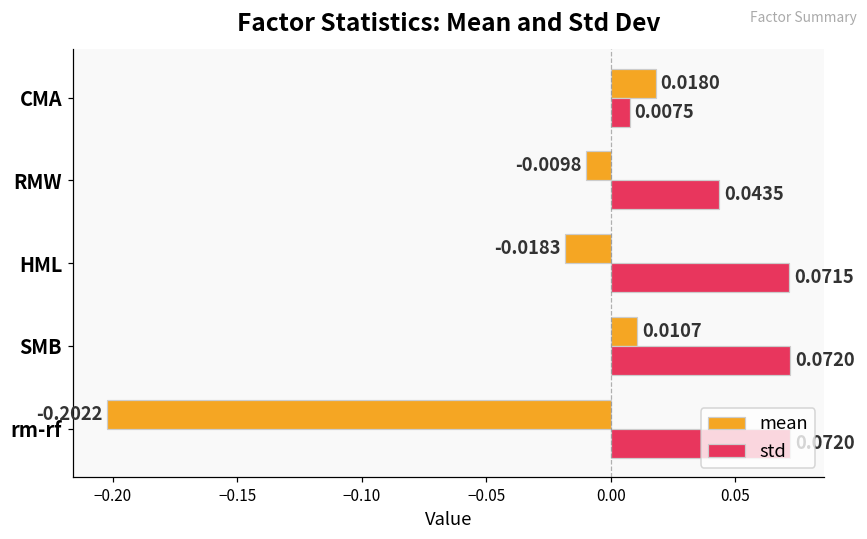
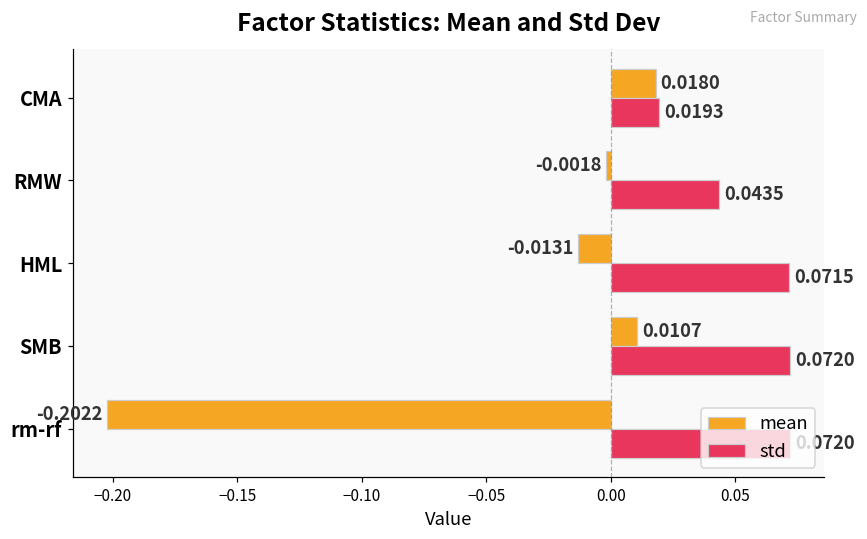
std, CMA: 0.0075 -> 0.0193
mean, RMW: -0.0098 -> -0.0018
mean, HML: -0.0183 -> -0.0131
